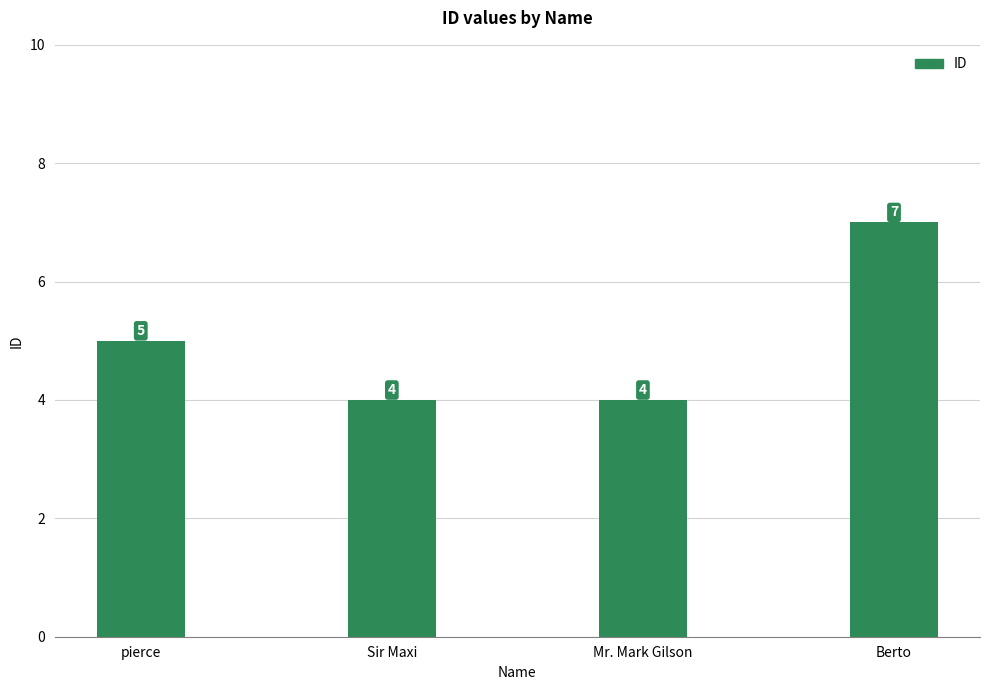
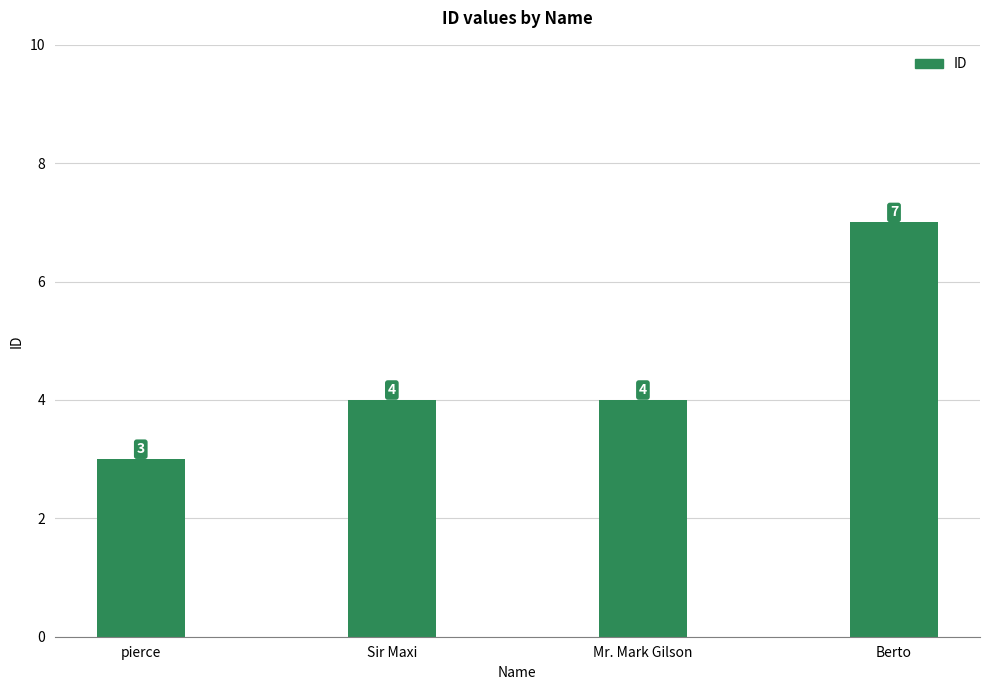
pierce: 5 -> 3
